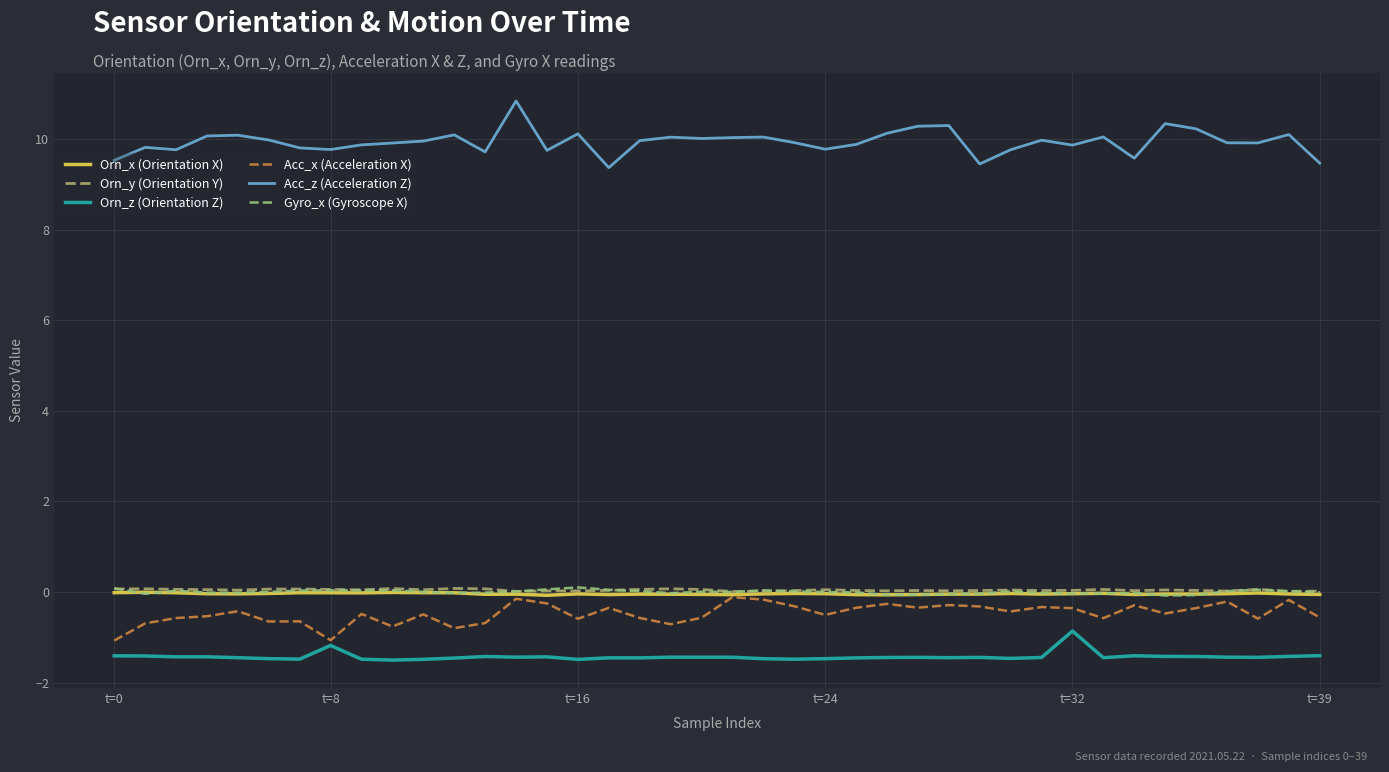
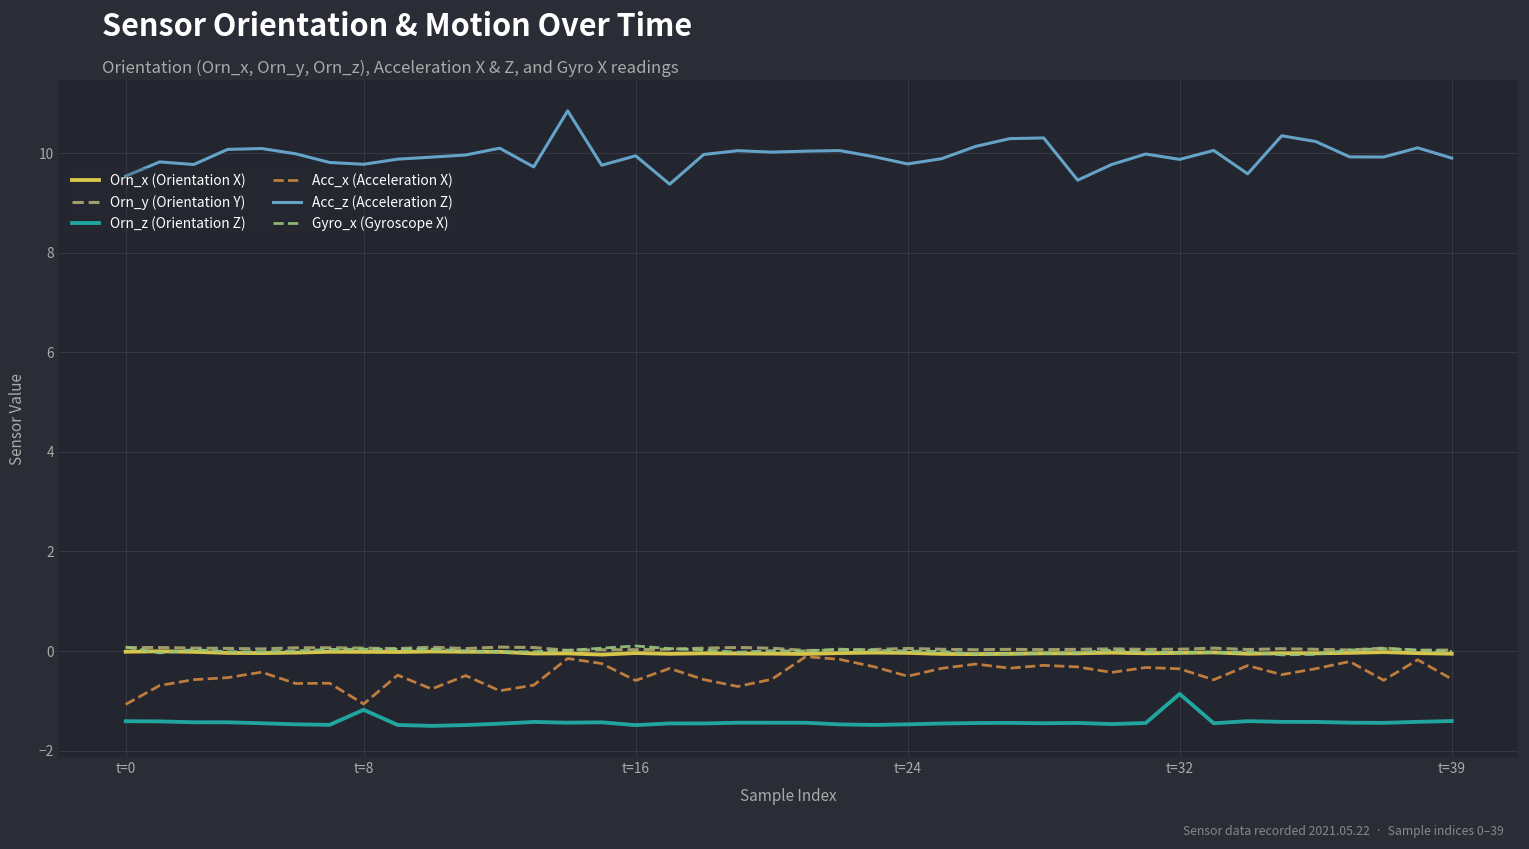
Acc_z (Acceleration Z), t=16: 10.1 -> 9.9
Acc_z (Acceleration Z), t=39: 9.5 -> 9.9
